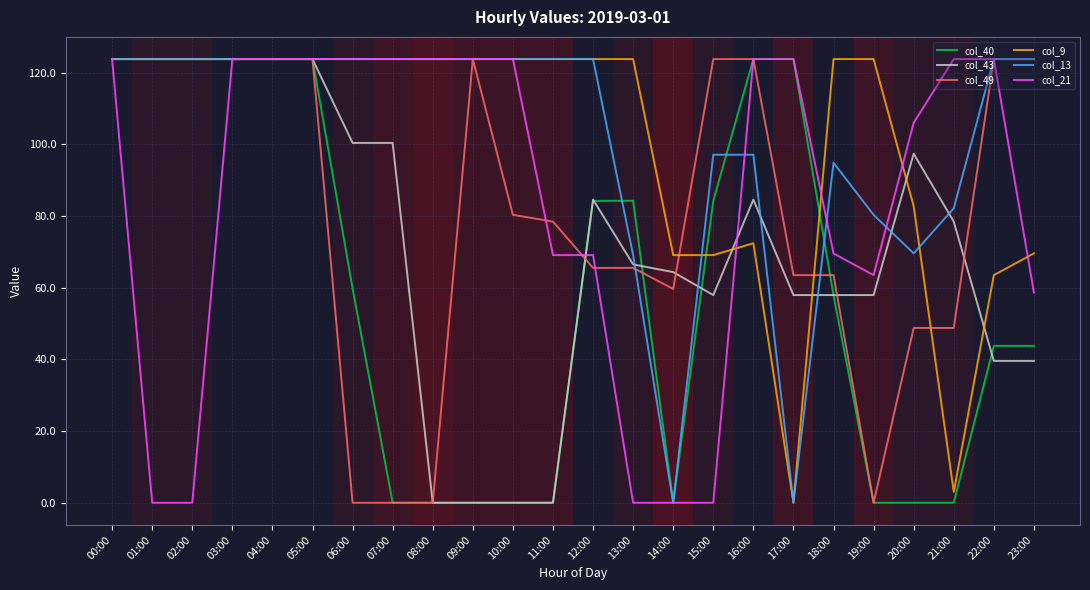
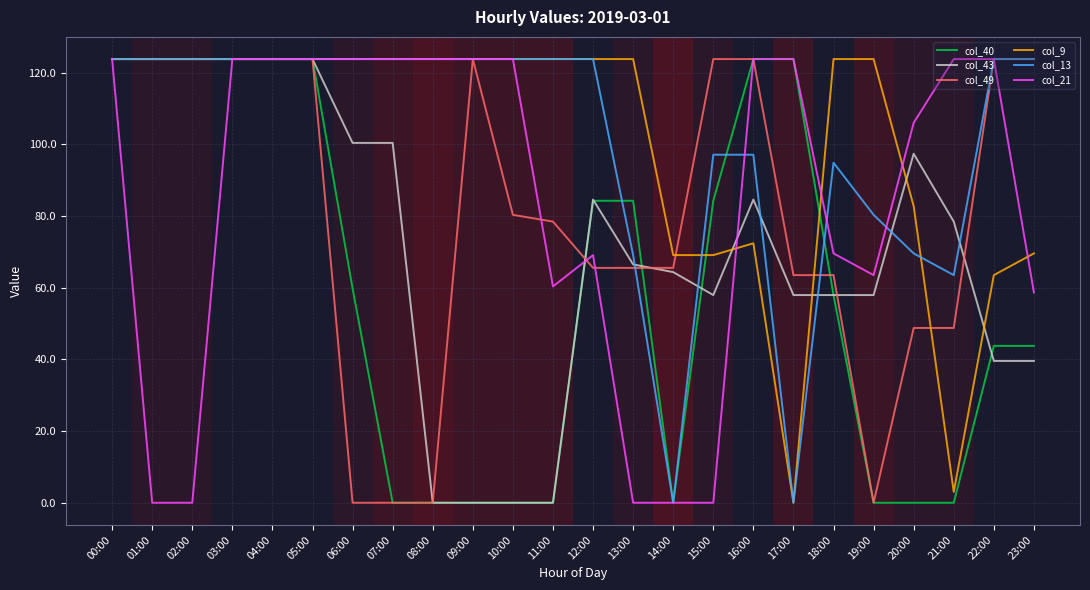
col_21, 11:00: 69 -> 60
col_49, 14:00: 60 -> 66
col_13, 21:00: 82 -> 64
